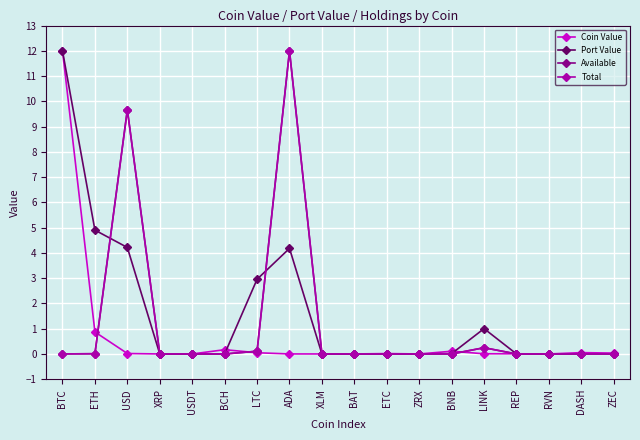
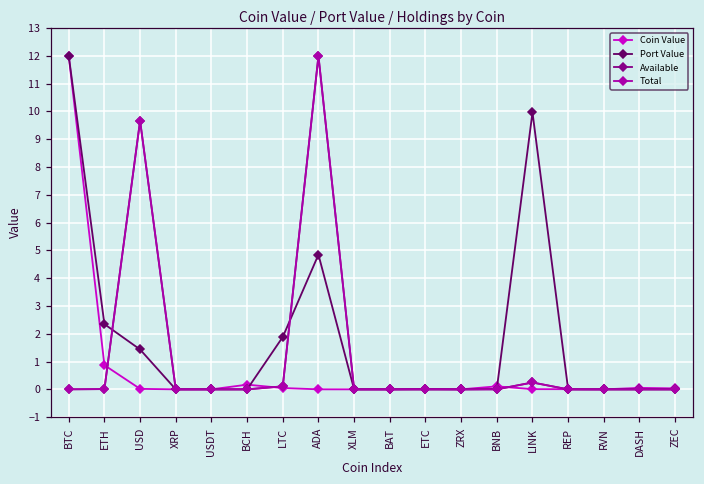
Port Value, ETH: 4.9 -> 2.3
Port Value, USD: 4.2 -> 1.4
Port Value, LTC: 3.0 -> 1.9
Port Value, ADA: 4.2 -> 4.8
Port Value, LINK: 1.0 -> 10.0
